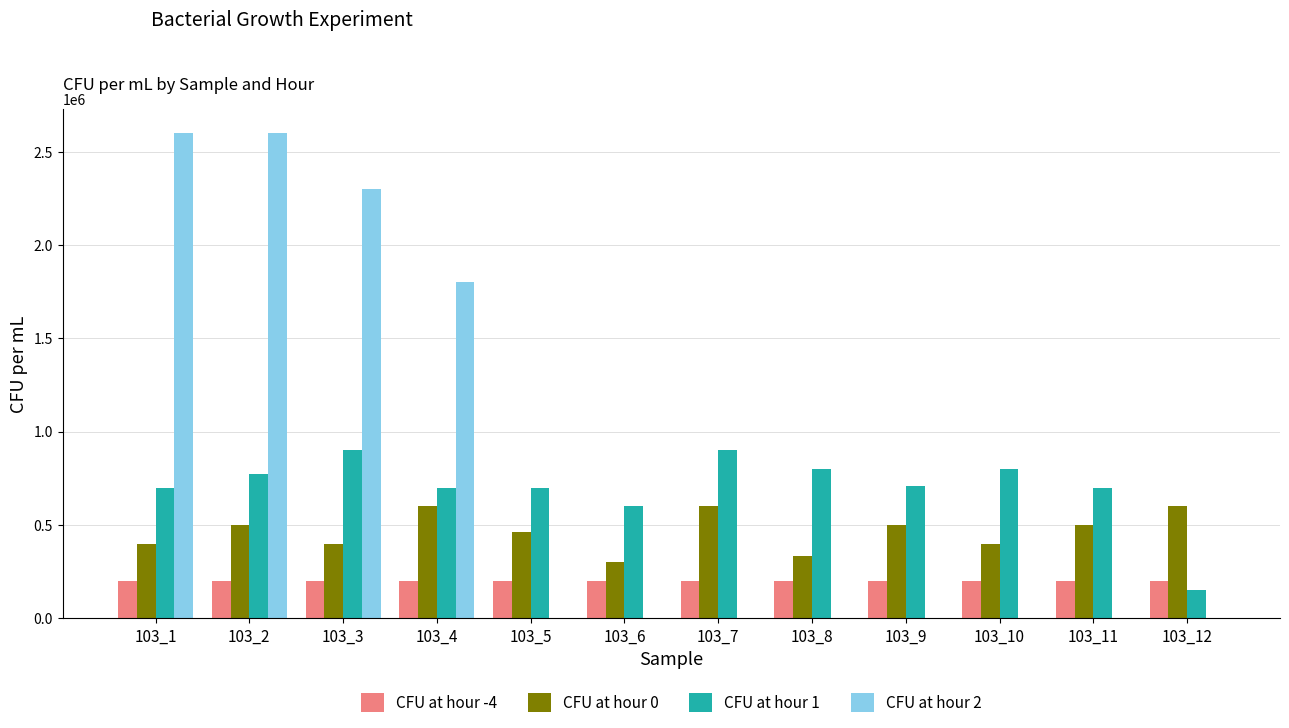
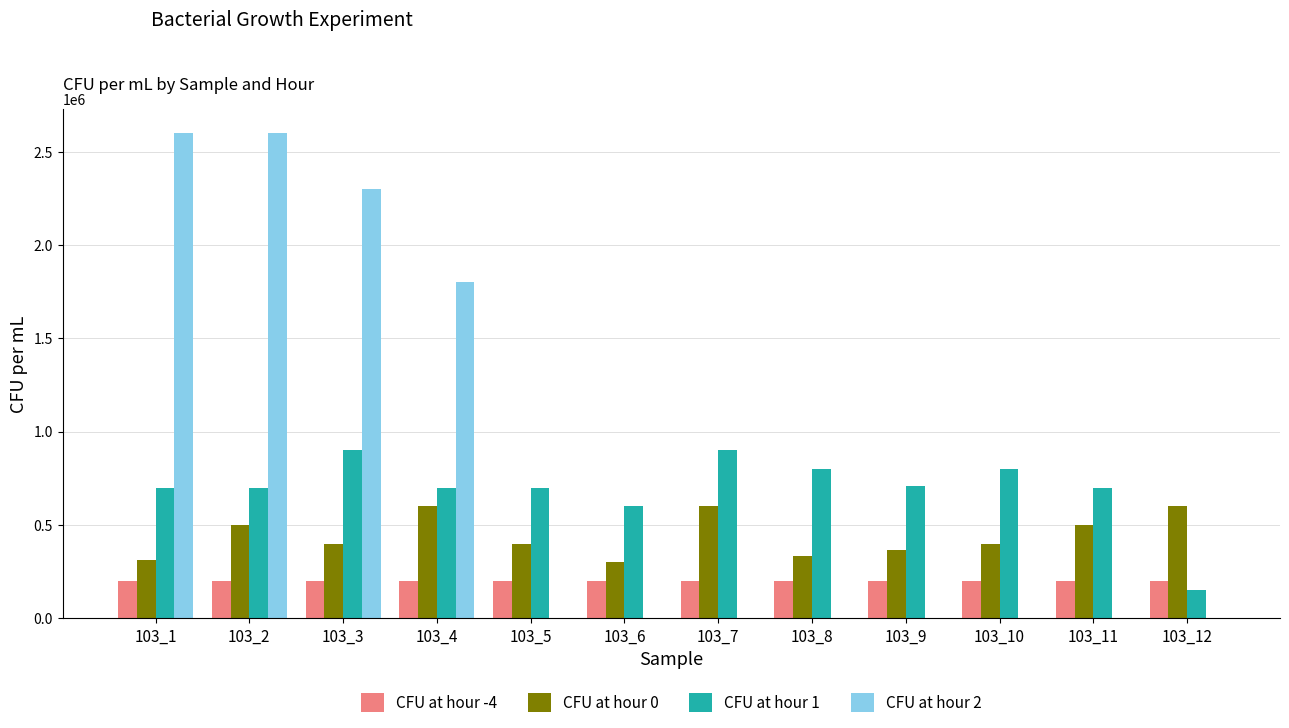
CFU at hour 0, 103_1: 400000 -> 310000
CFU at hour 1, 103_2: 770000 -> 700000
CFU at hour 0, 103_5: 460000 -> 400000
CFU at hour 0, 103_9: 500000 -> 370000
